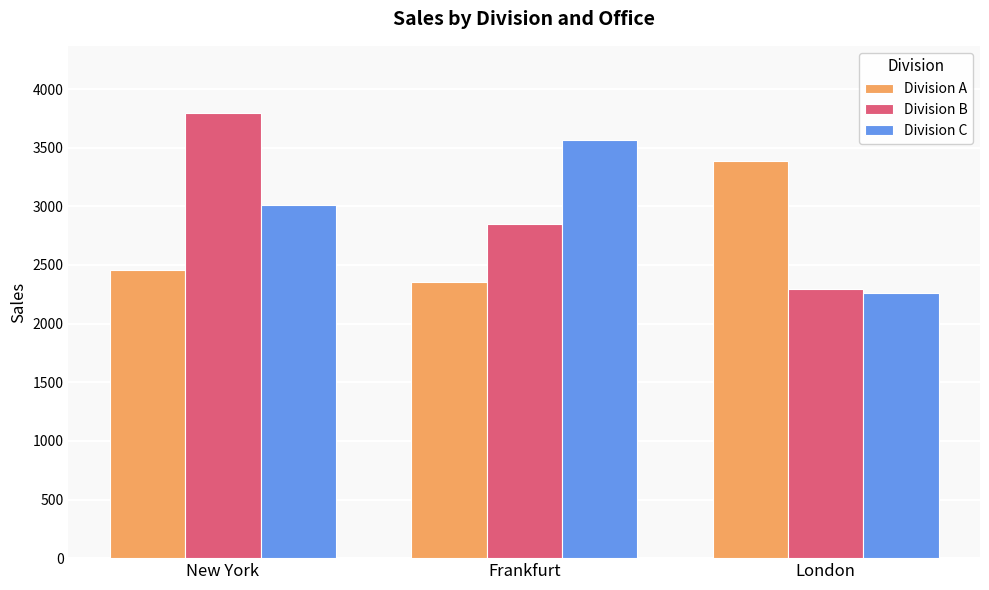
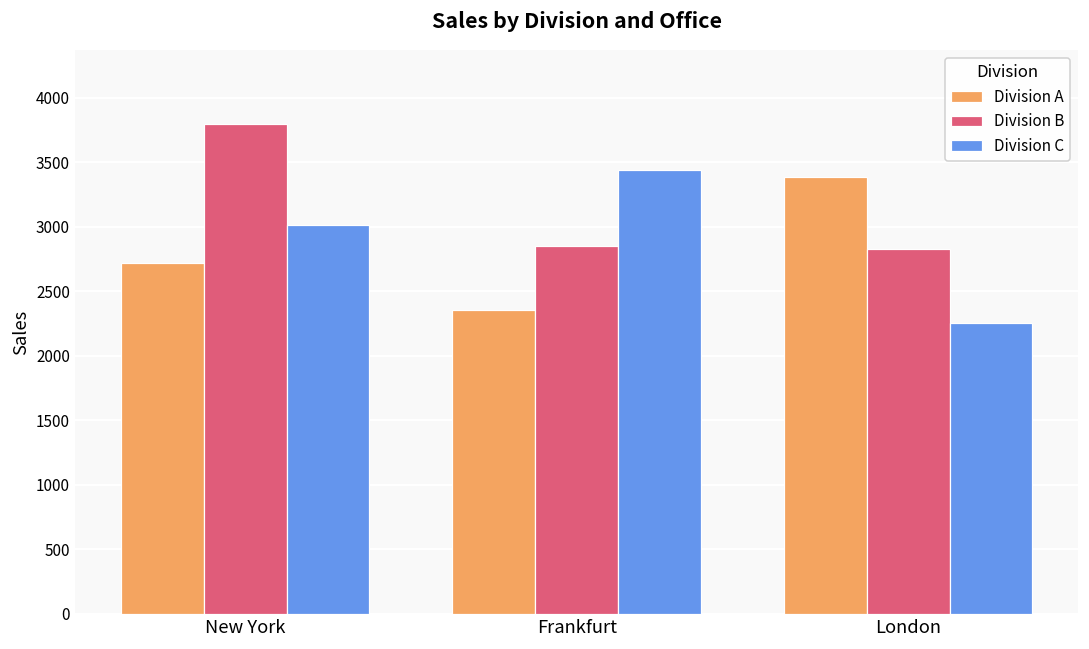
Division A, New York: 2460 -> 2720
Division C, Frankfurt: 3570 -> 3440
Division B, London: 2290 -> 2830
